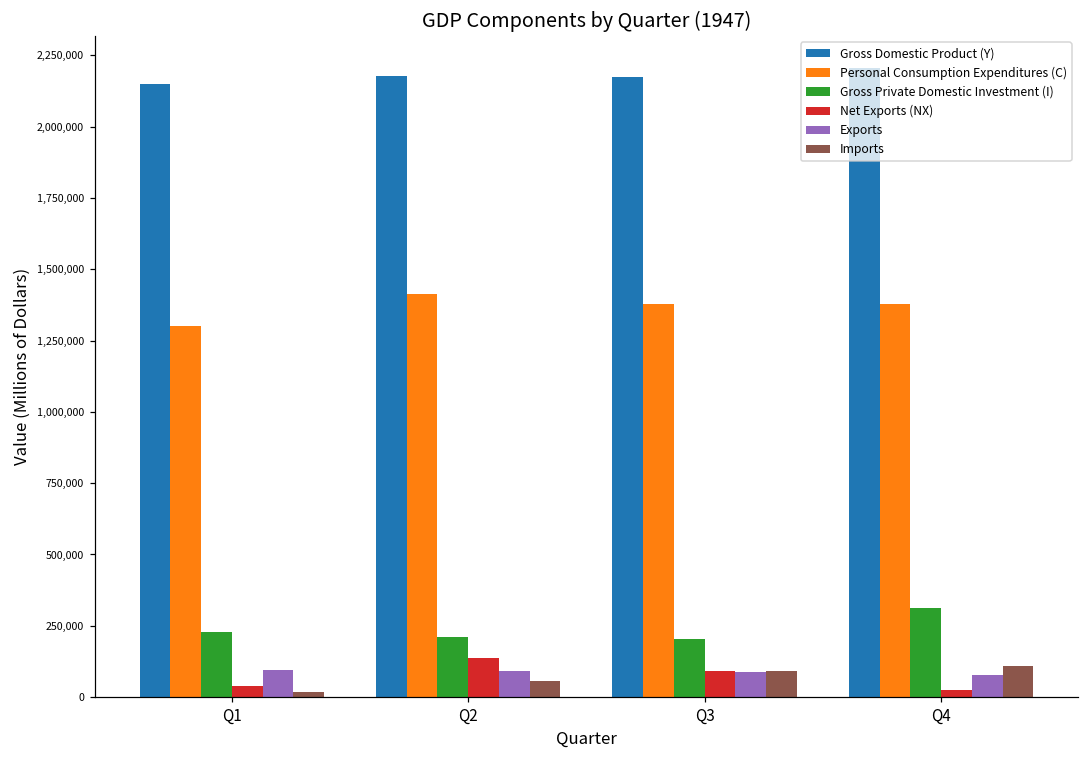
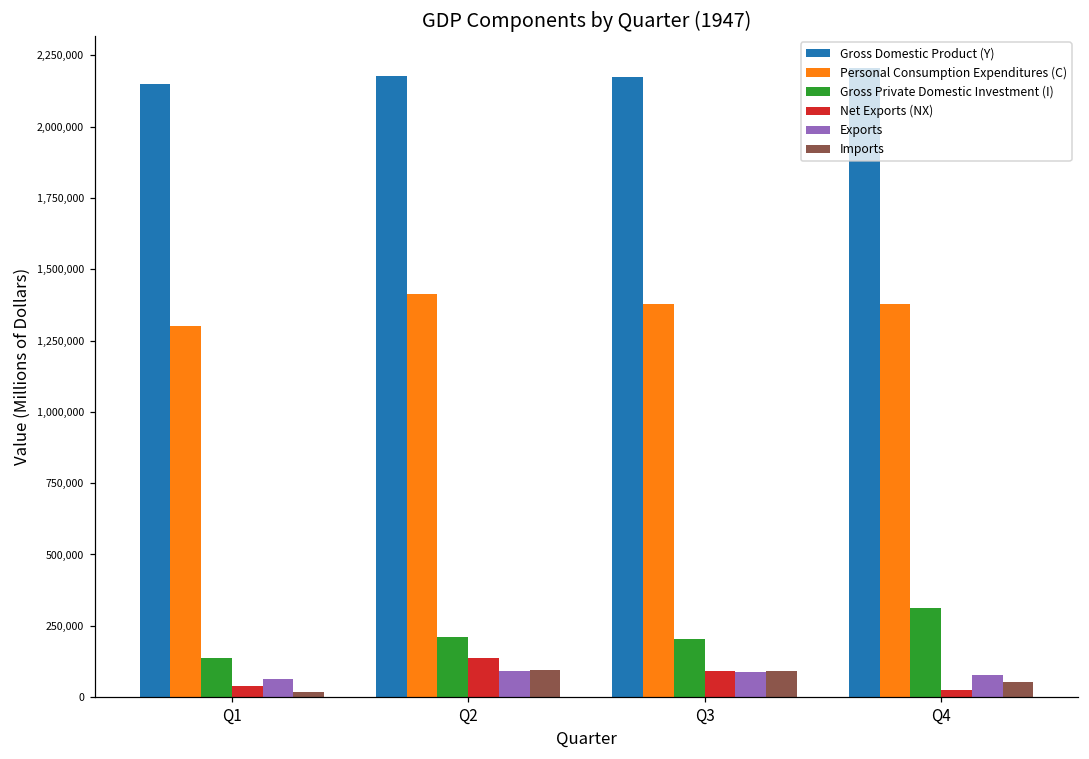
Gross Private Domestic Investment (I), Q1: 230,000 -> 140,000
Exports, Q1: 90,000 -> 60,000
Imports, Q2: 50,000 -> 90,000
Imports, Q4: 110,000 -> 50,000
